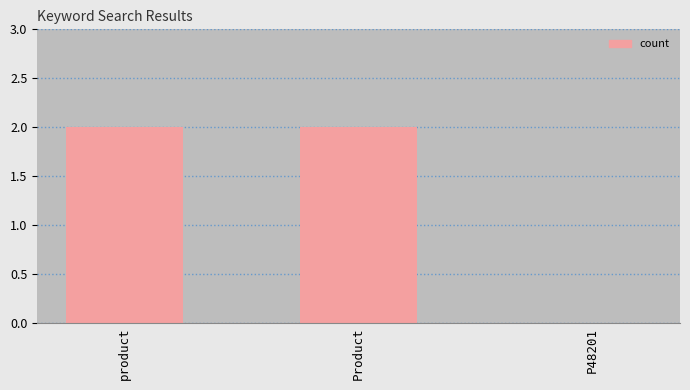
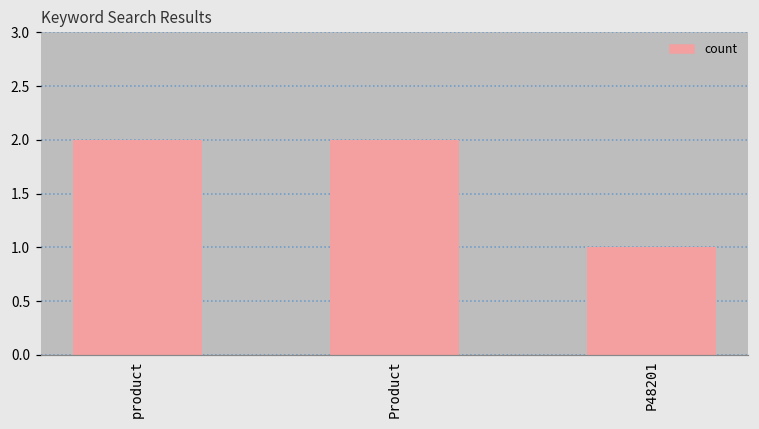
P48201: 0 -> 1
